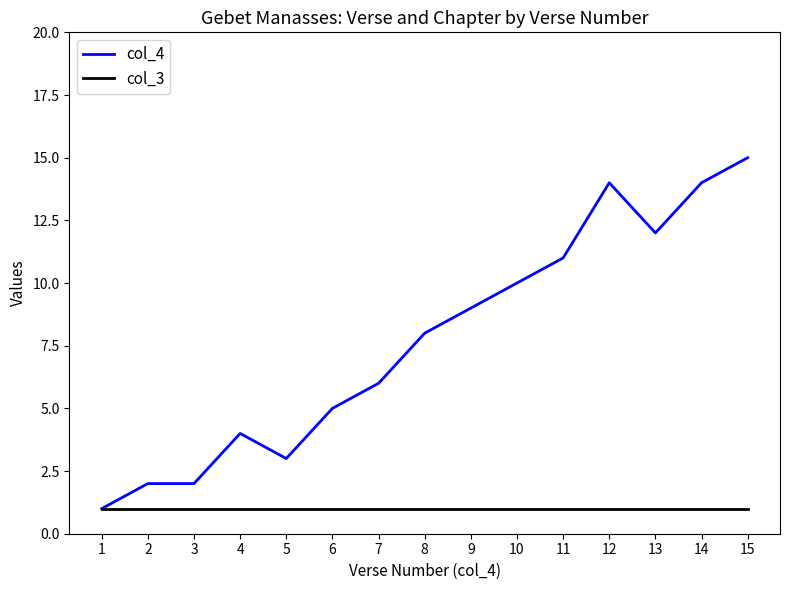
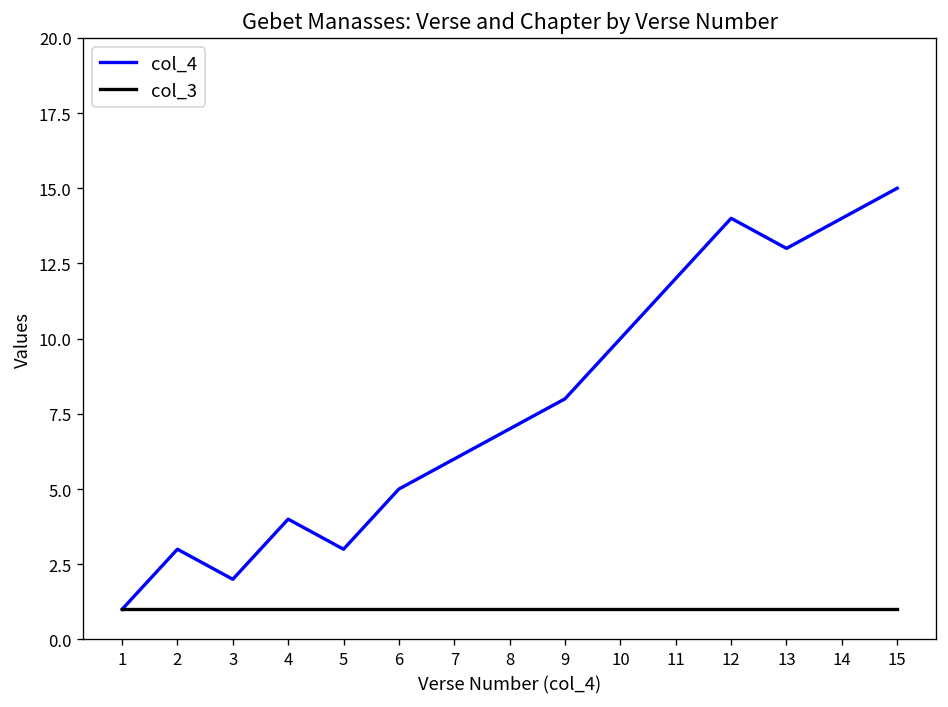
col_4, 2: 2 -> 3
col_4, 8: 8 -> 7
col_4, 9: 9 -> 8
col_4, 11: 11 -> 12
col_4, 13: 12 -> 13
